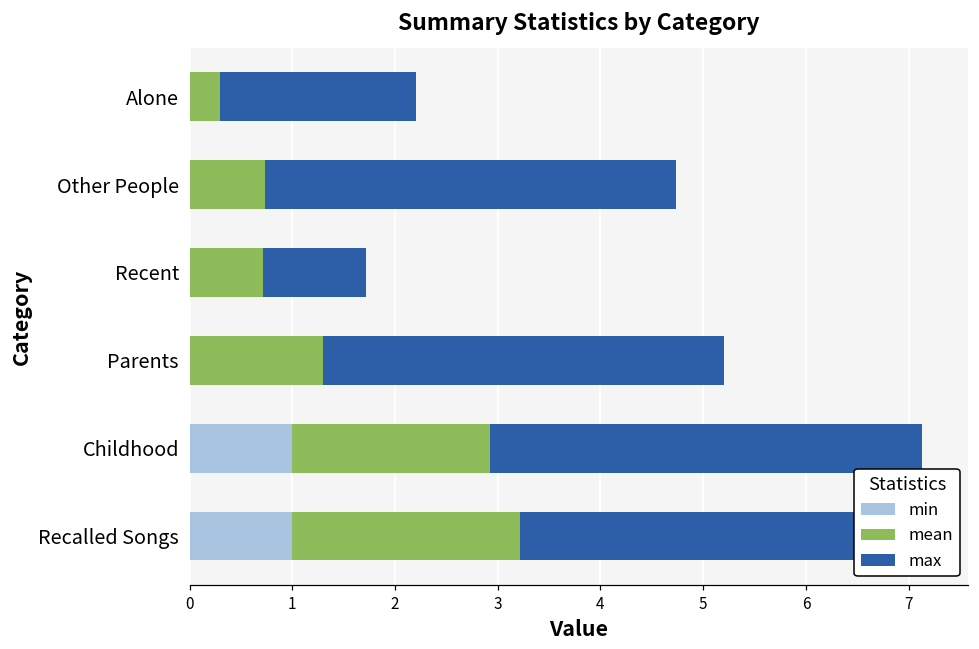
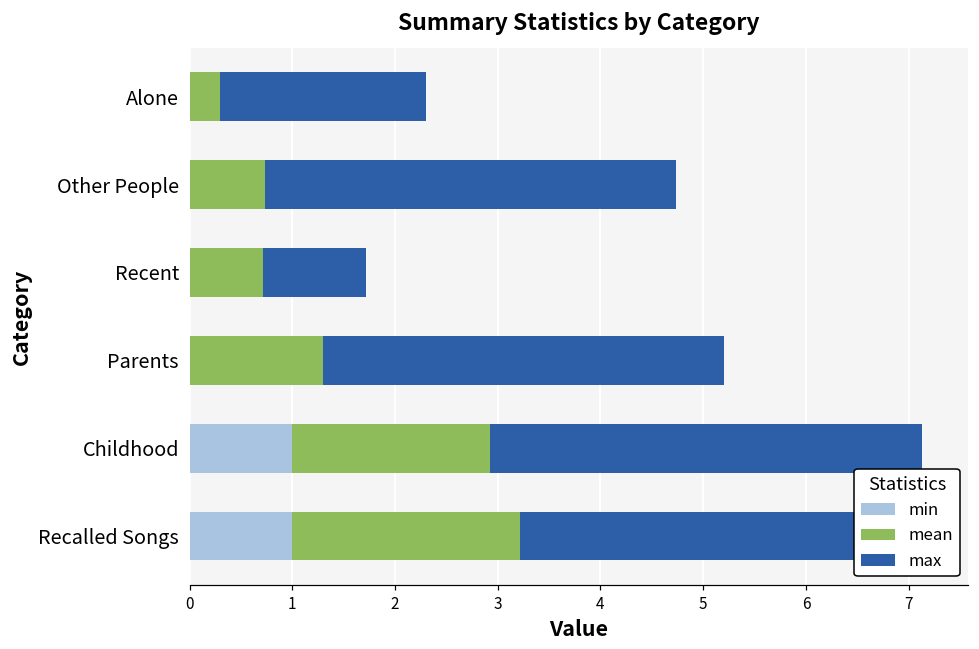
max, Alone: 1.9 -> 2.0
